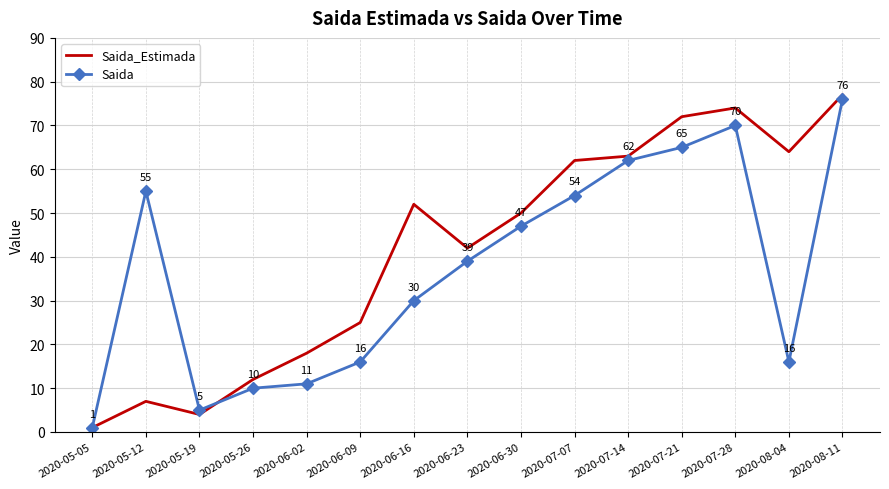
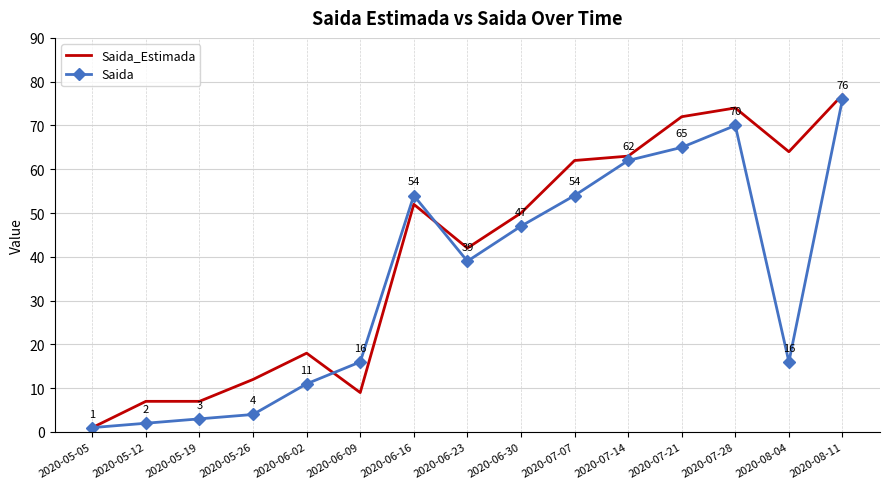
Saida, 2020-05-12: 55 -> 2
Saida_Estimada, 2020-05-19: 4 -> 7
Saida, 2020-05-19: 5 -> 3
Saida, 2020-05-26: 10 -> 4
Saida_Estimada, 2020-06-09: 25 -> 9
Saida, 2020-06-16: 30 -> 54
